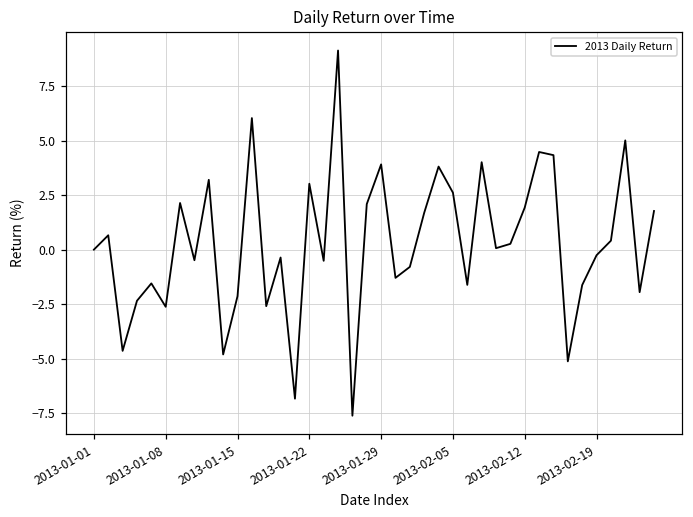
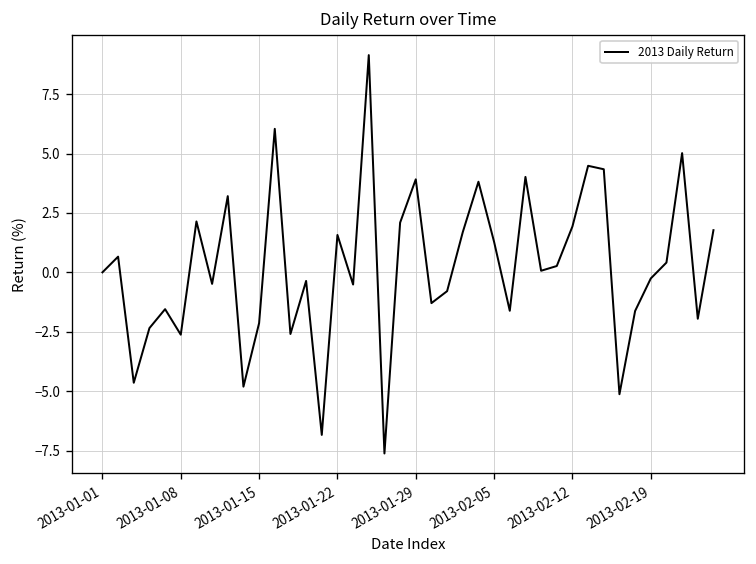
2013-01-22: 3.0 -> 1.6
2013-02-05: 2.6 -> 1.3
